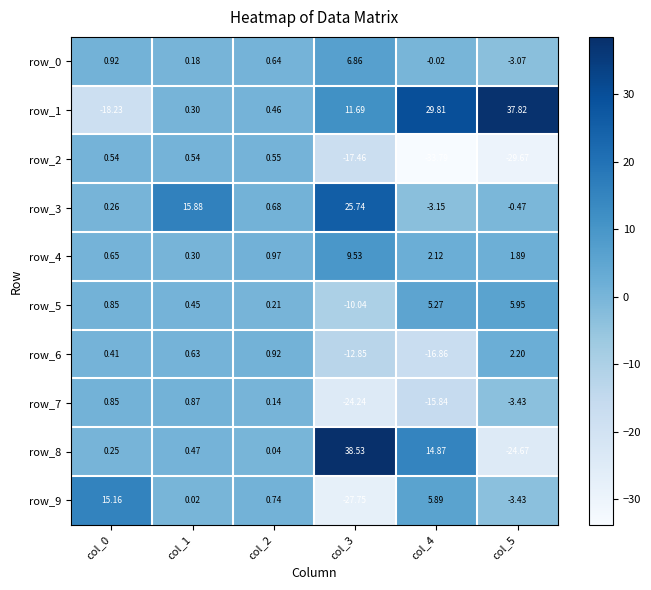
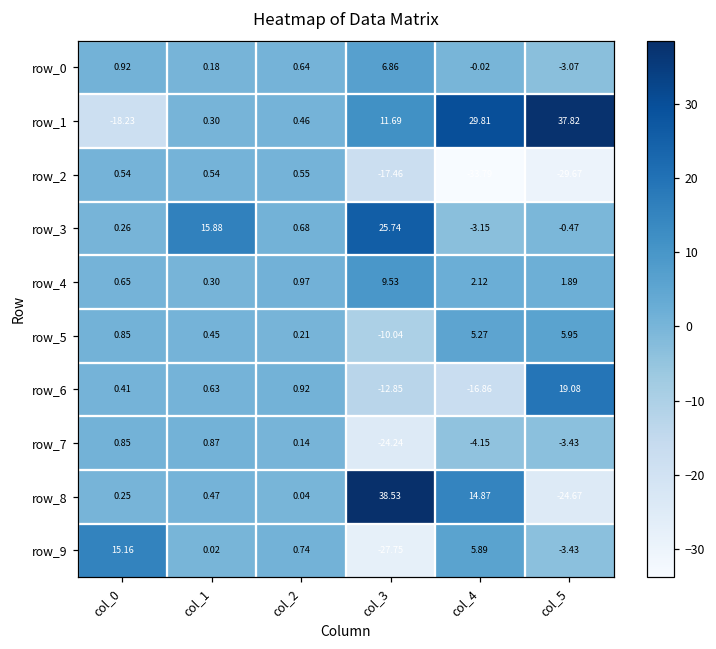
row_6, col_5: 2.20 -> 19.08
row_7, col_4: -15.84 -> -4.15
